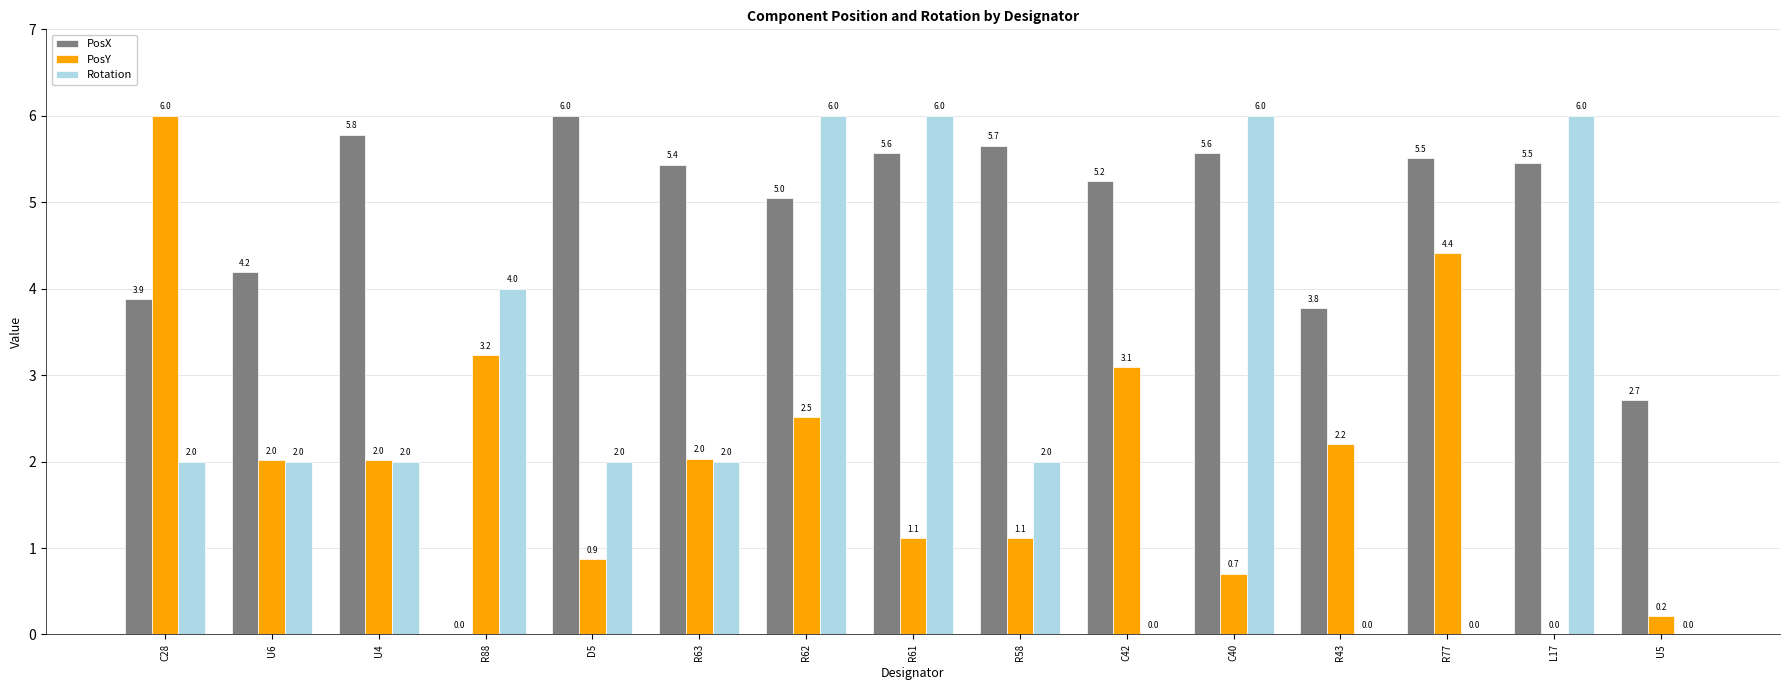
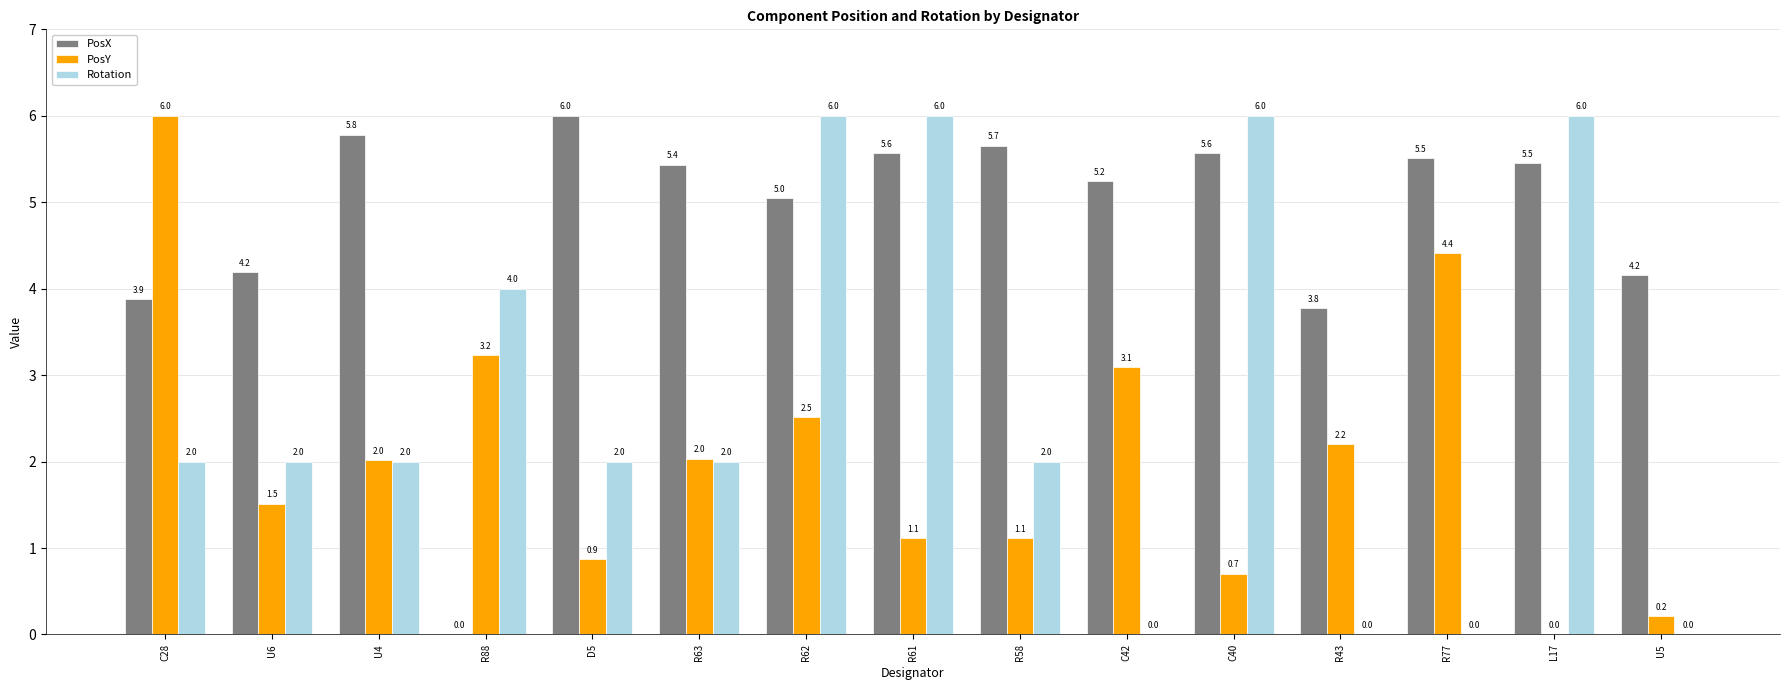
PosY, U6: 2.0 -> 1.5
PosX, U5: 2.7 -> 4.2
